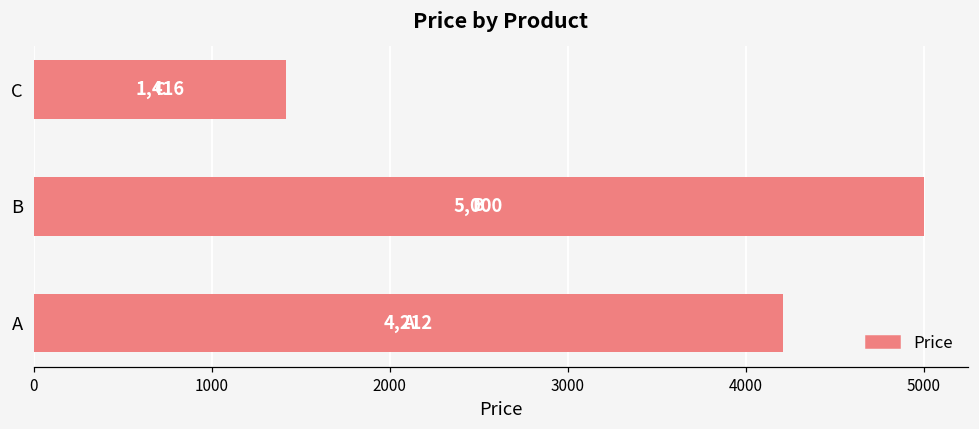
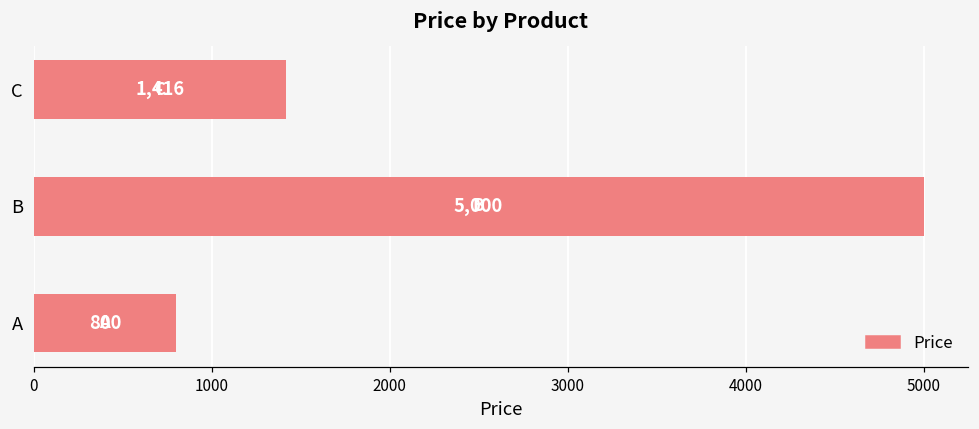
A: 4,212 -> 800
